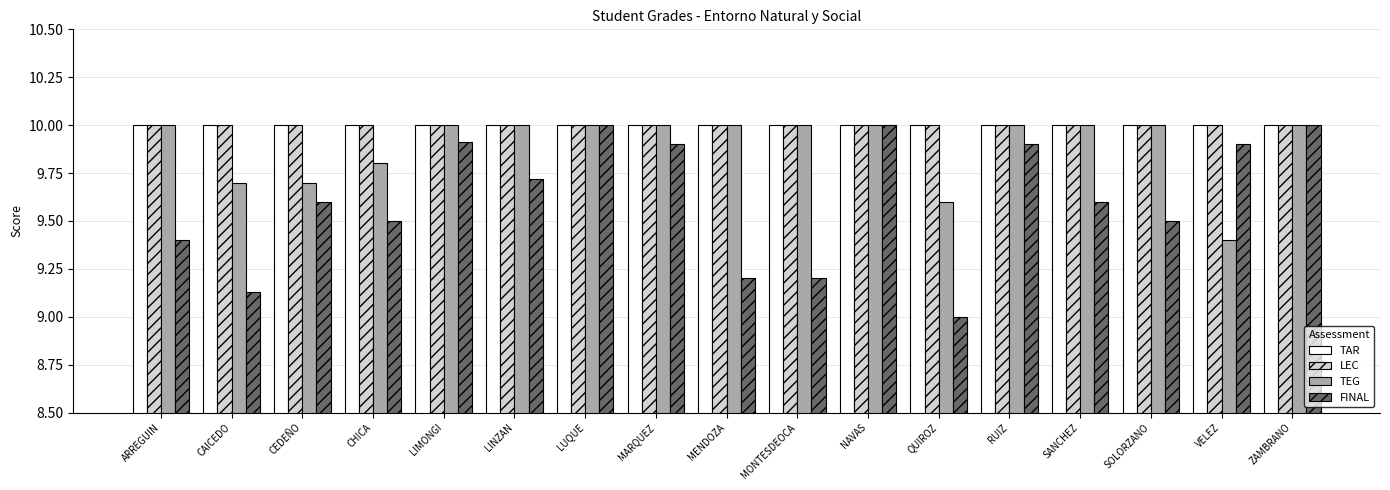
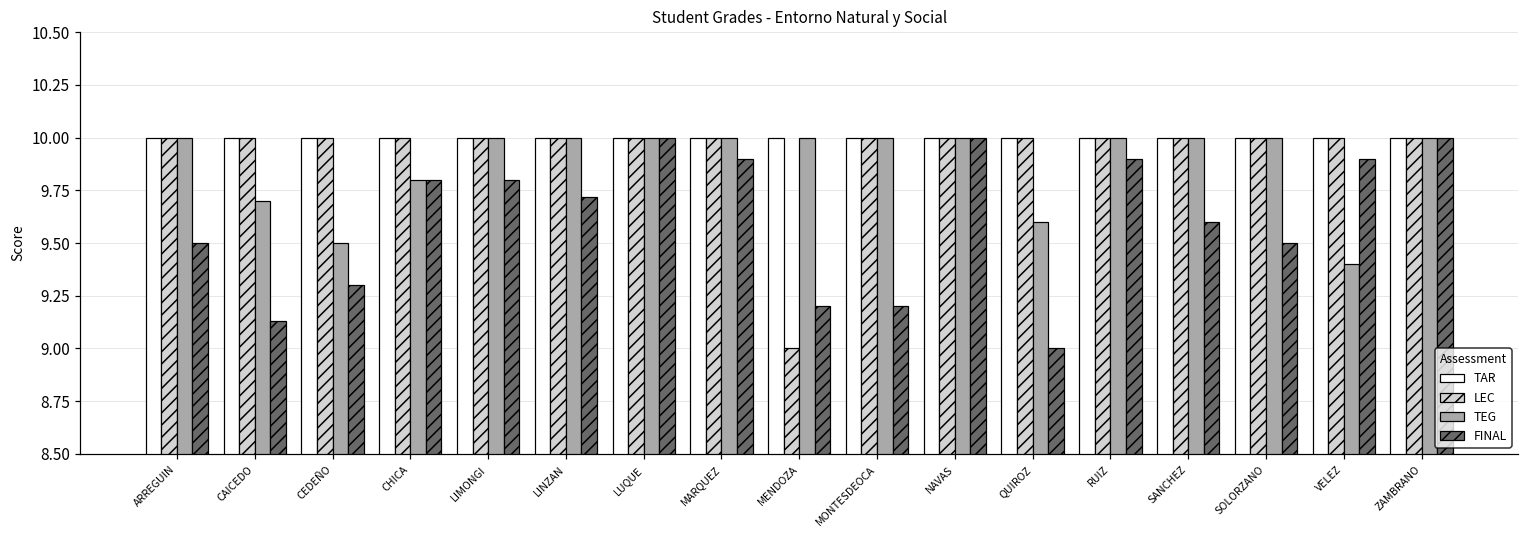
FINAL, ARREGUIN: 9.4 -> 9.5
TEG, CEDEÑO: 9.7 -> 9.5
FINAL, CEDEÑO: 9.6 -> 9.3
FINAL, CHICA: 9.5 -> 9.8
FINAL, LIMONGI: 9.91 -> 9.80
LEC, MENDOZA: 10 -> 9
